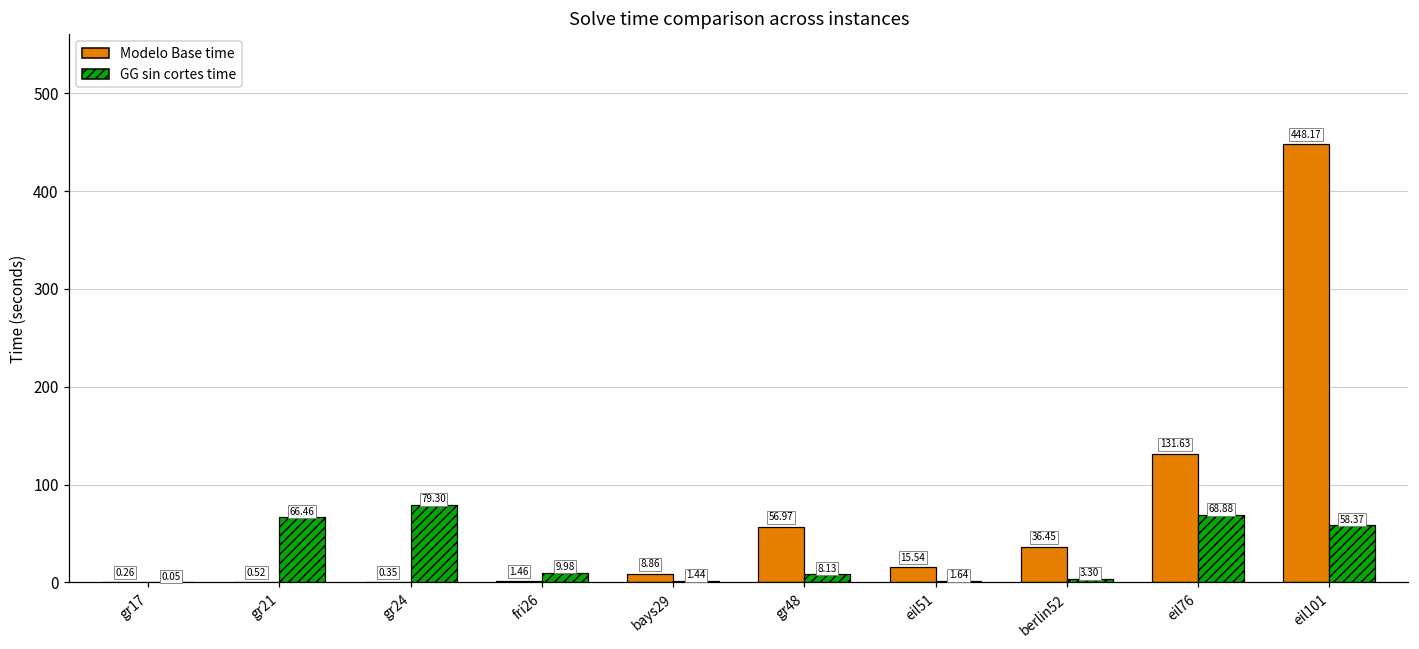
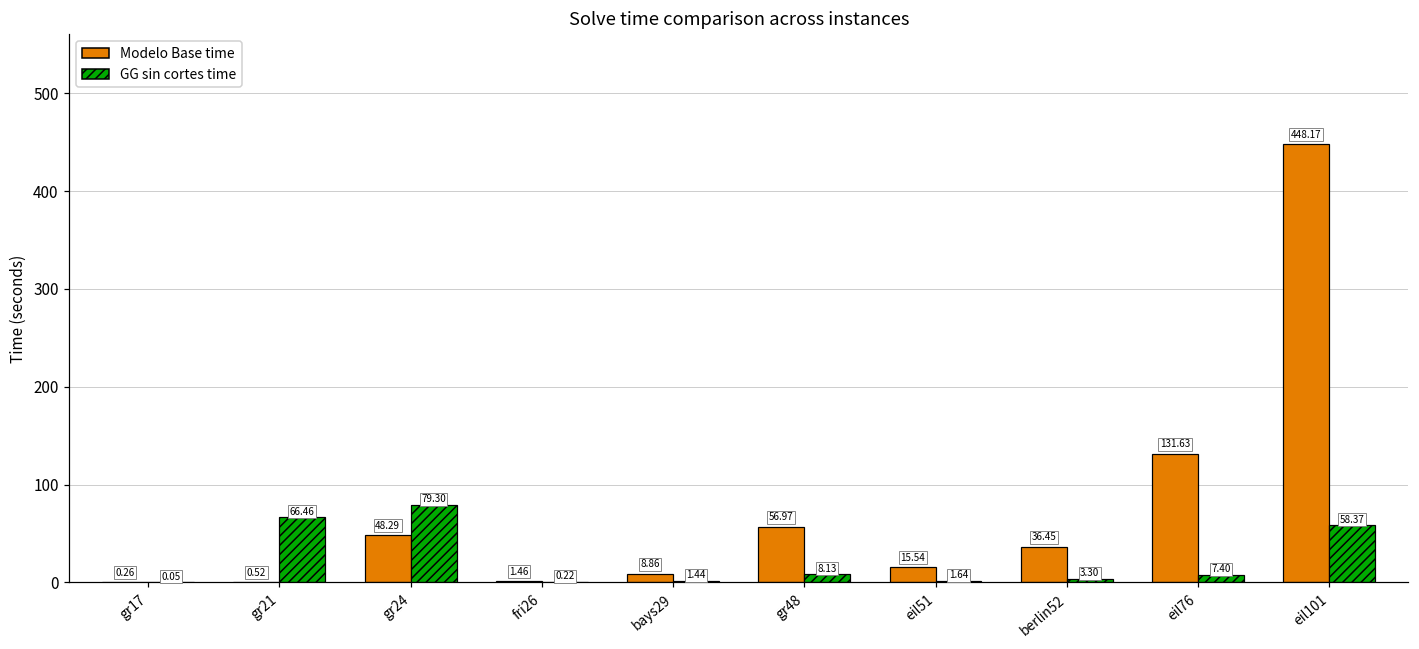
Modelo Base time, gr24: 0.35 -> 48.29
GG sin cortes time, fri26: 9.98 -> 0.22
GG sin cortes time, eil76: 68.88 -> 7.40
